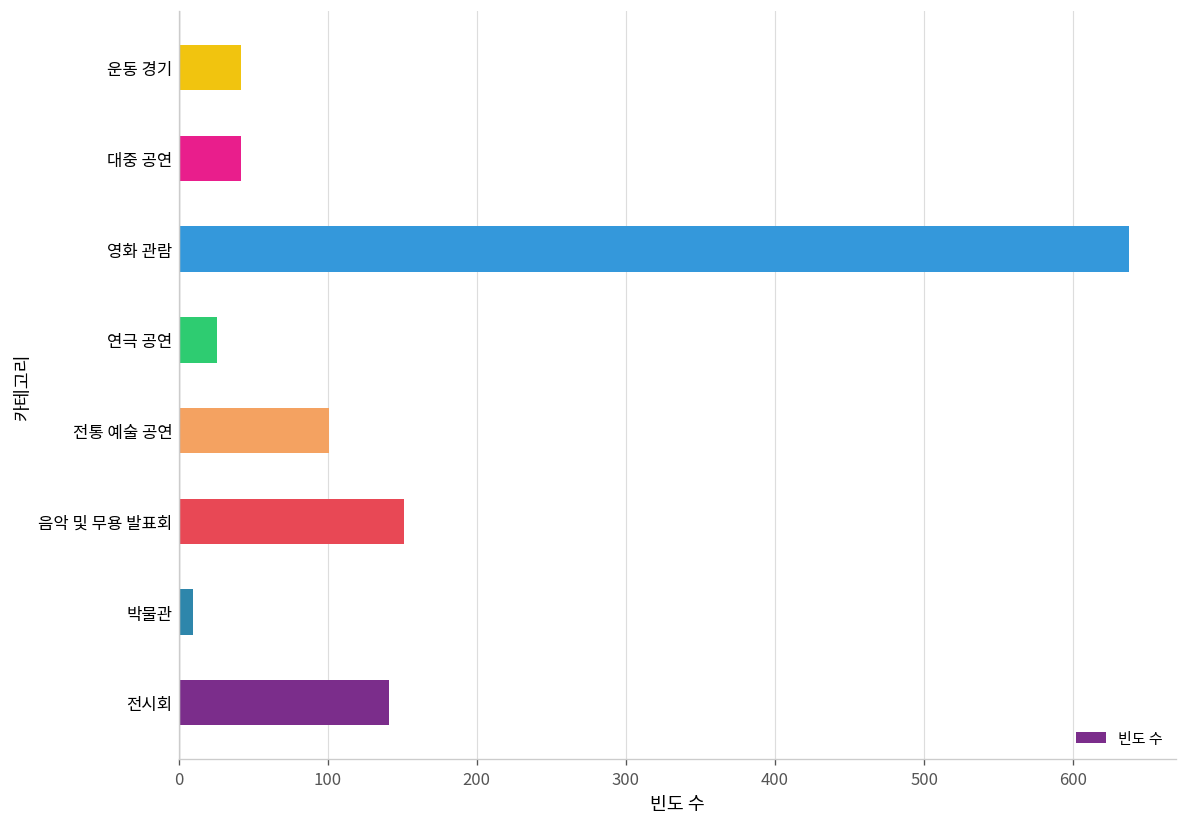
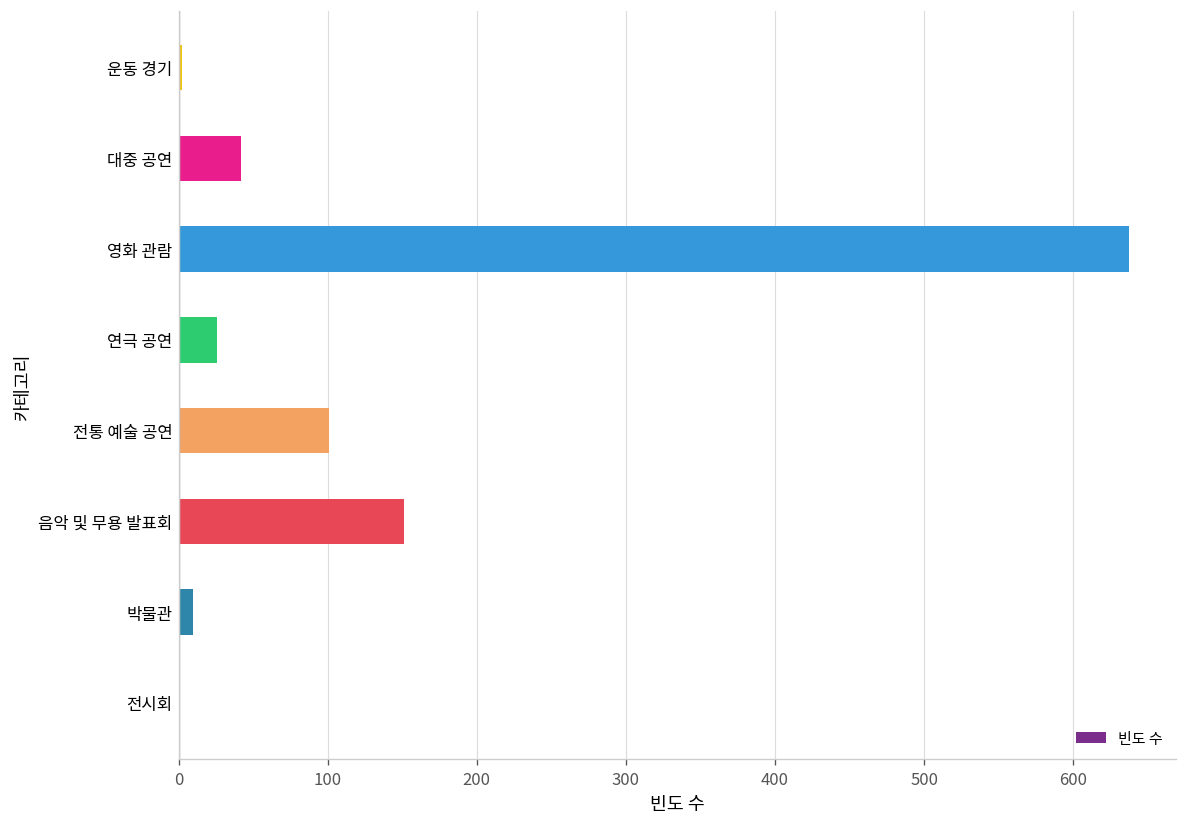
운동 경기: 42 -> 2
전시회: 141 -> 1
